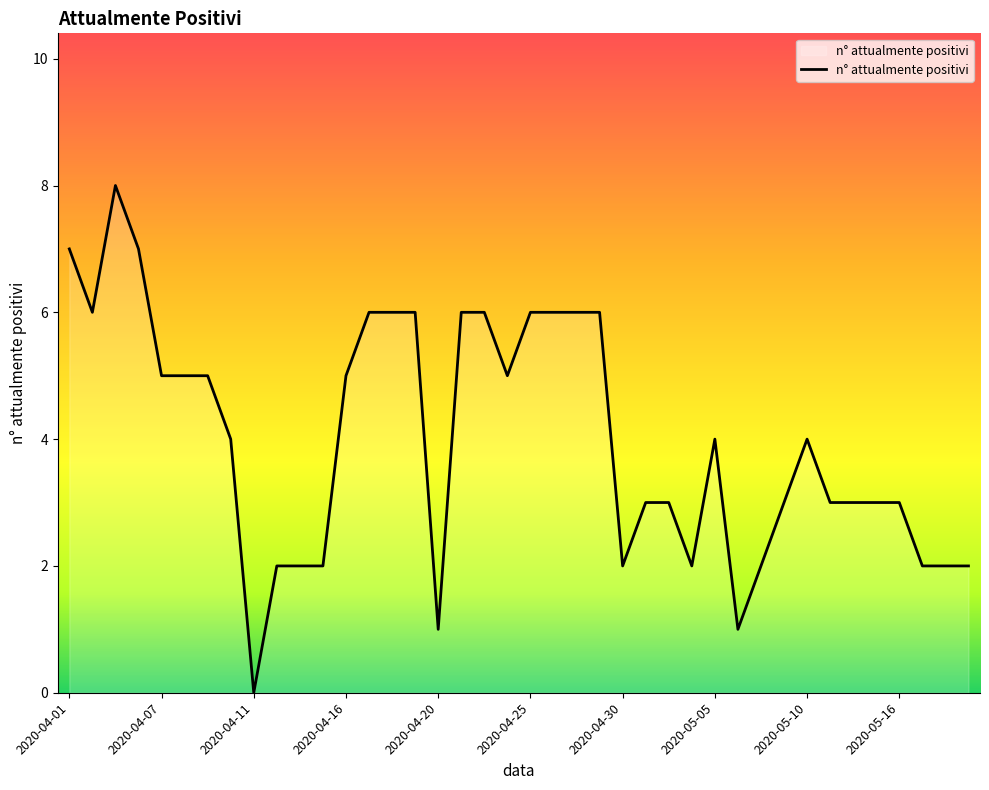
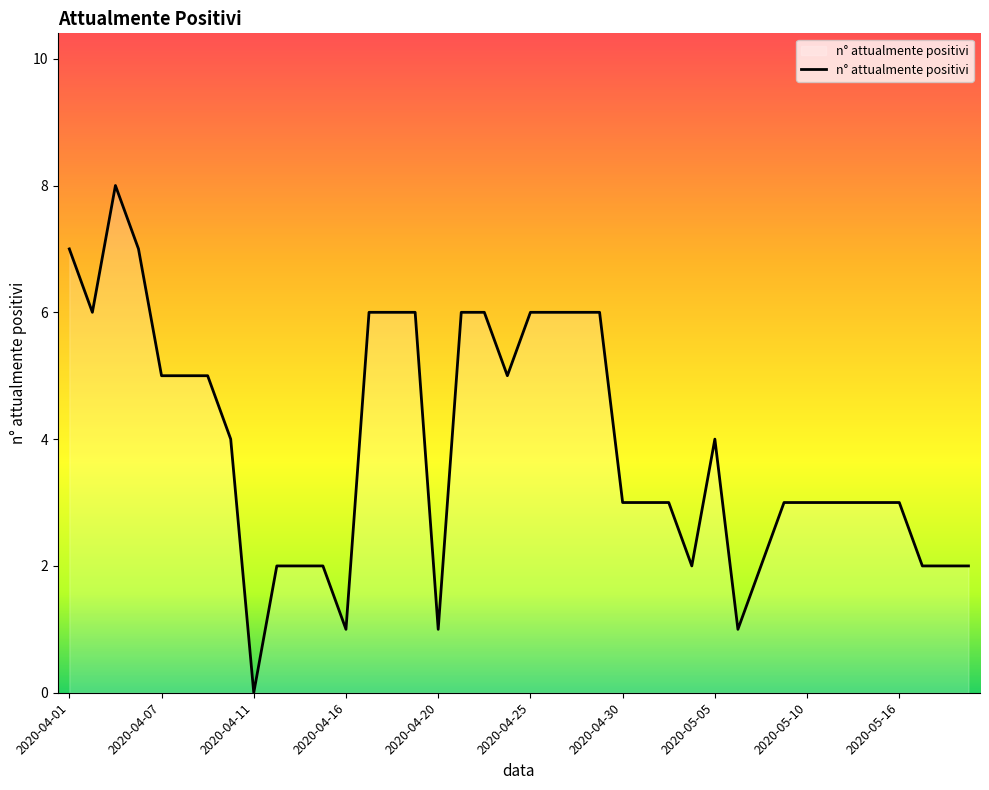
2020-04-16: 5 -> 1
2020-04-30: 2 -> 3
2020-05-10: 4 -> 3
